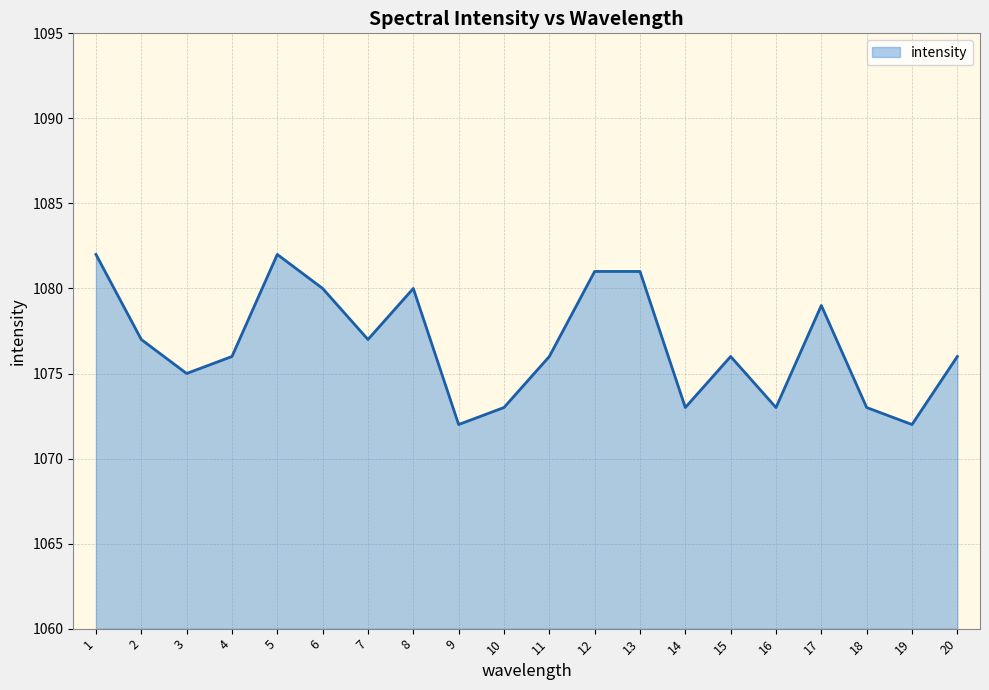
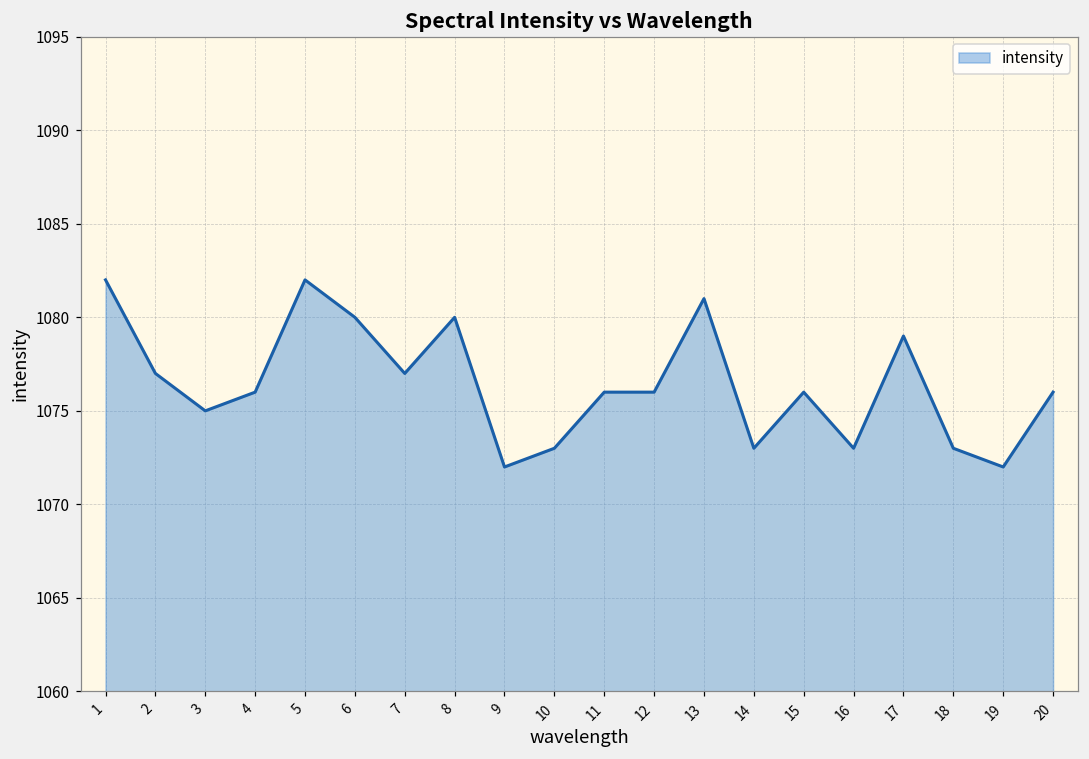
12: 1081 -> 1076
